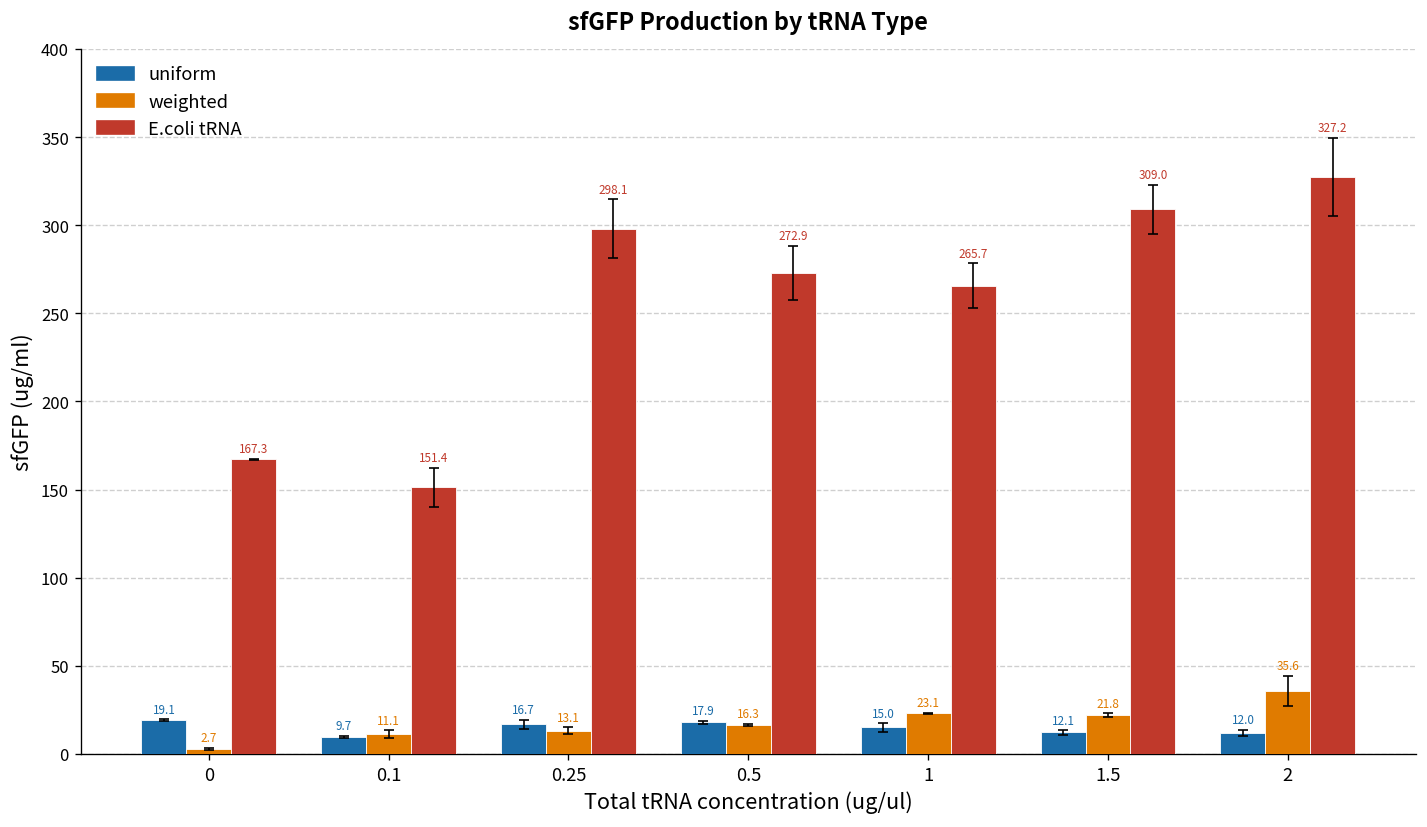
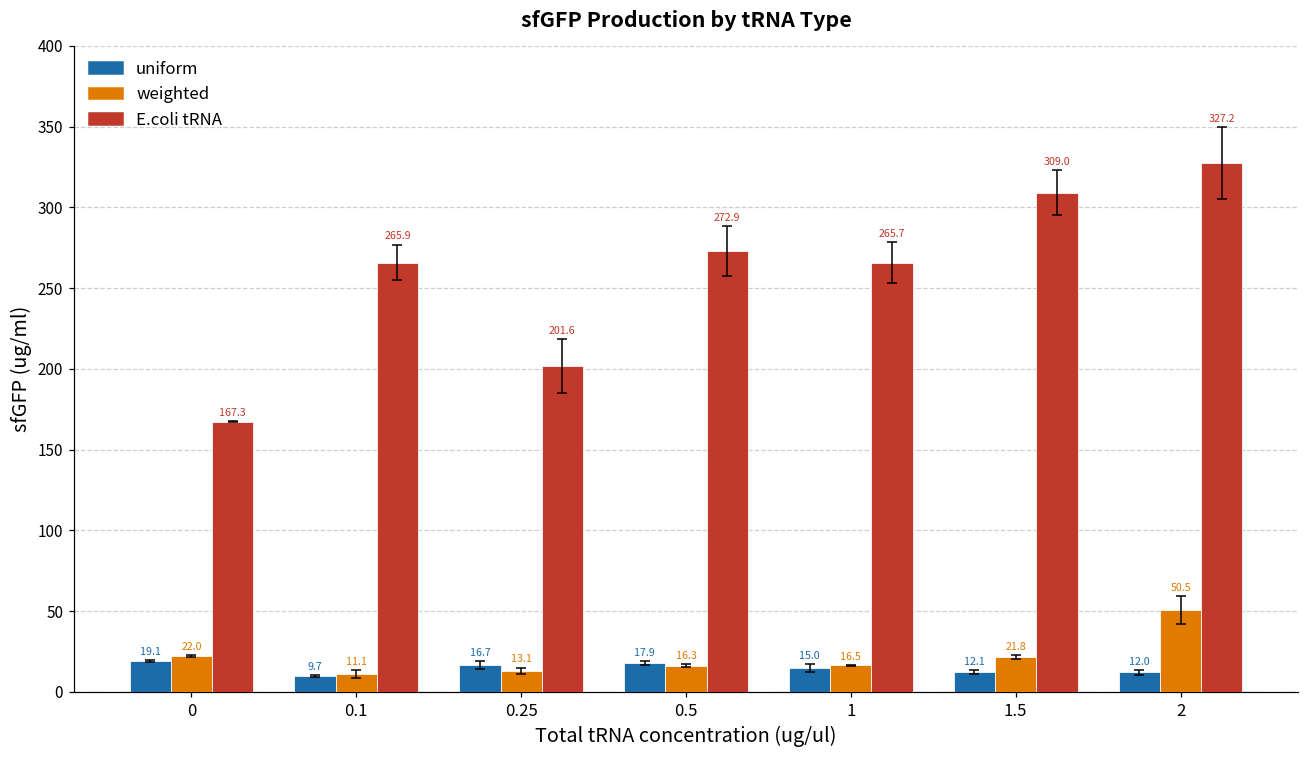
weighted, 0: 2.7 -> 22.0
E.coli tRNA, 0.1: 151.4 -> 265.9
E.coli tRNA, 0.25: 298.1 -> 201.6
weighted, 1: 23.1 -> 16.5
weighted, 2: 35.6 -> 50.5
